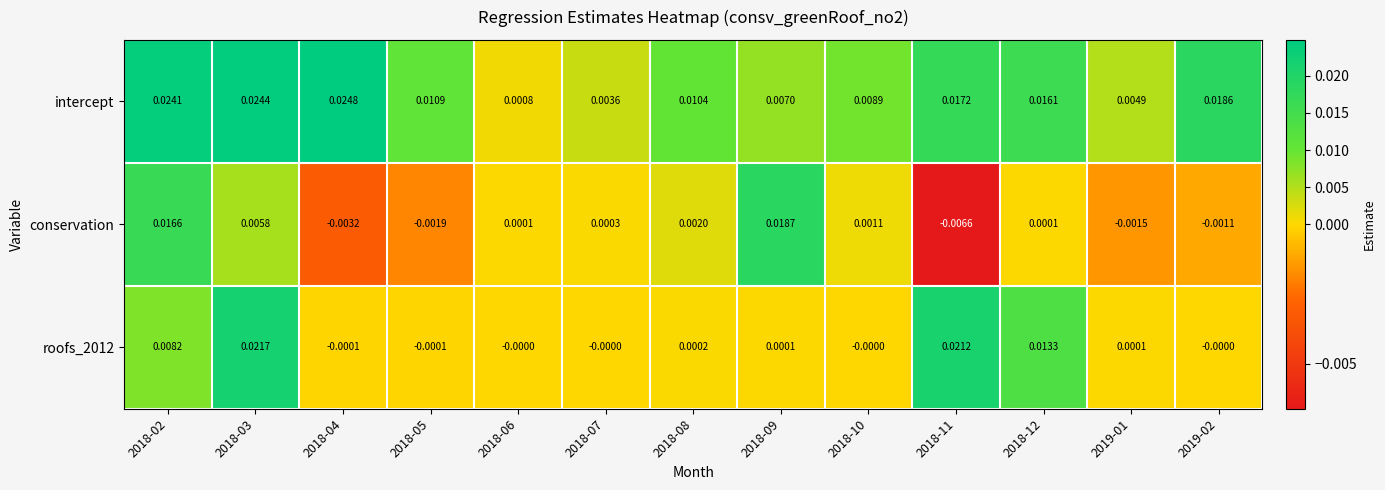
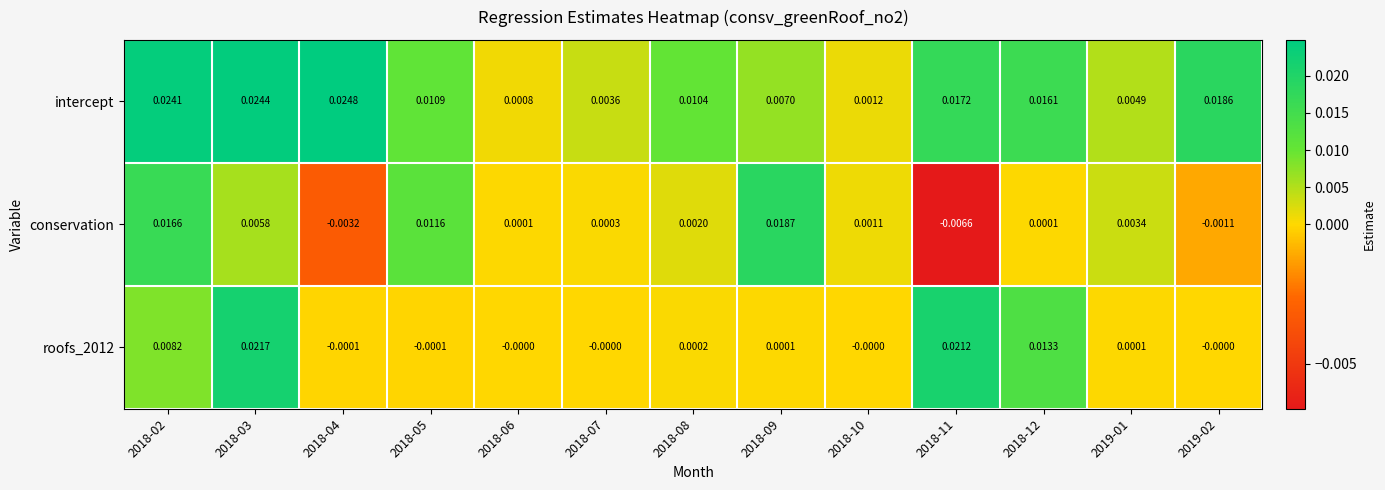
intercept, 2018-10: 0.0089 -> 0.0012
conservation, 2018-05: -0.0019 -> 0.0116
conservation, 2019-01: -0.0015 -> 0.0034
